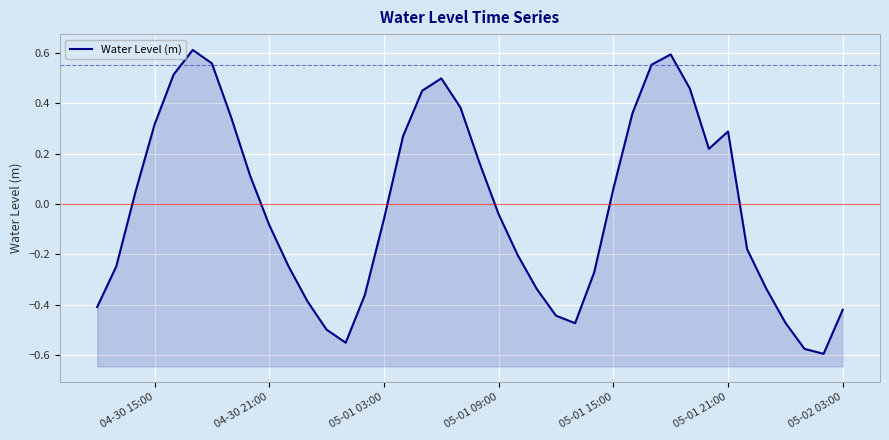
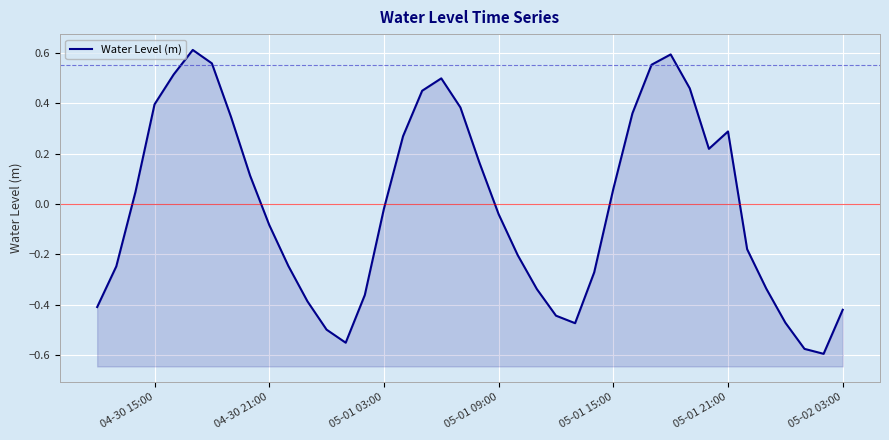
04-30 15:00: 0.32 -> 0.40
05-01 03:00: -0.06 -> -0.02
